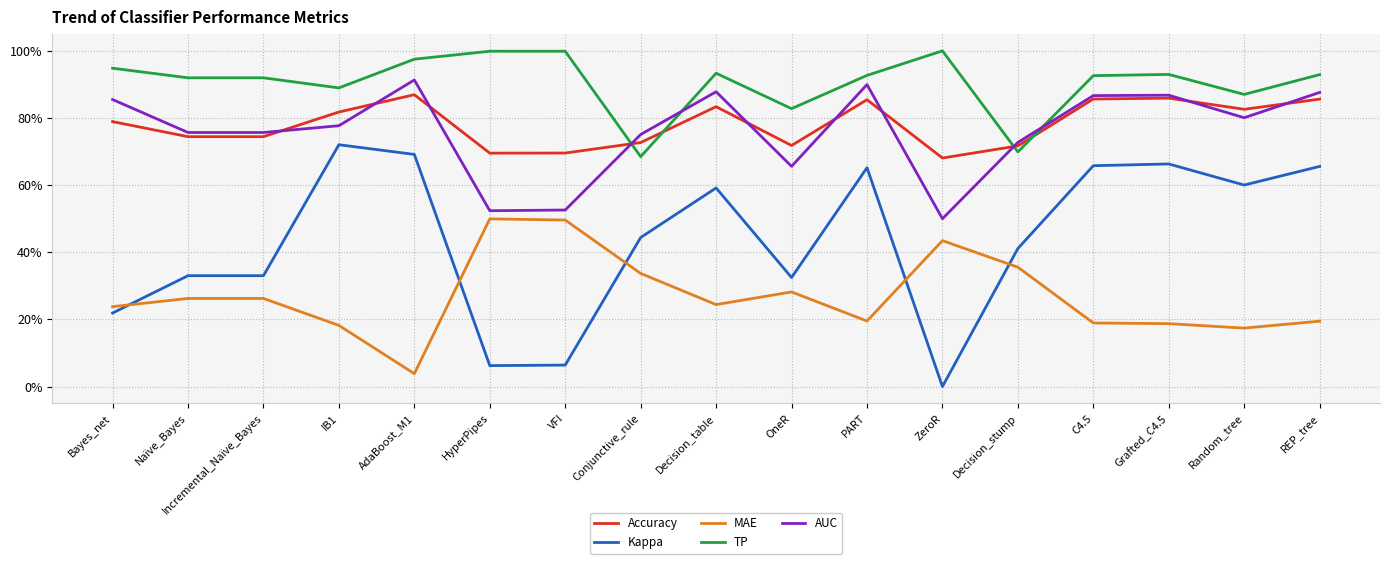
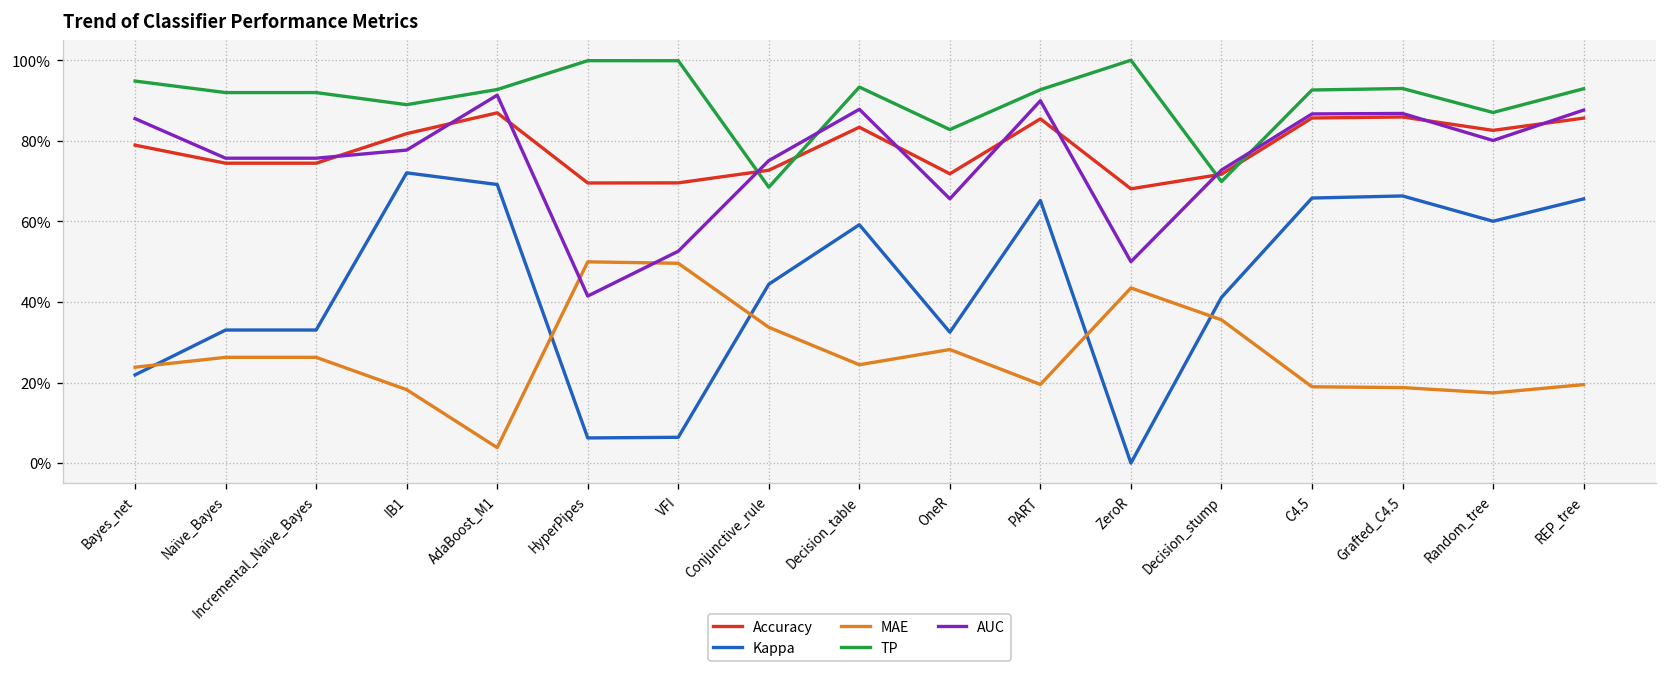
TP, AdaBoost_M1: 98% -> 93%
AUC, HyperPipes: 52% -> 41%
